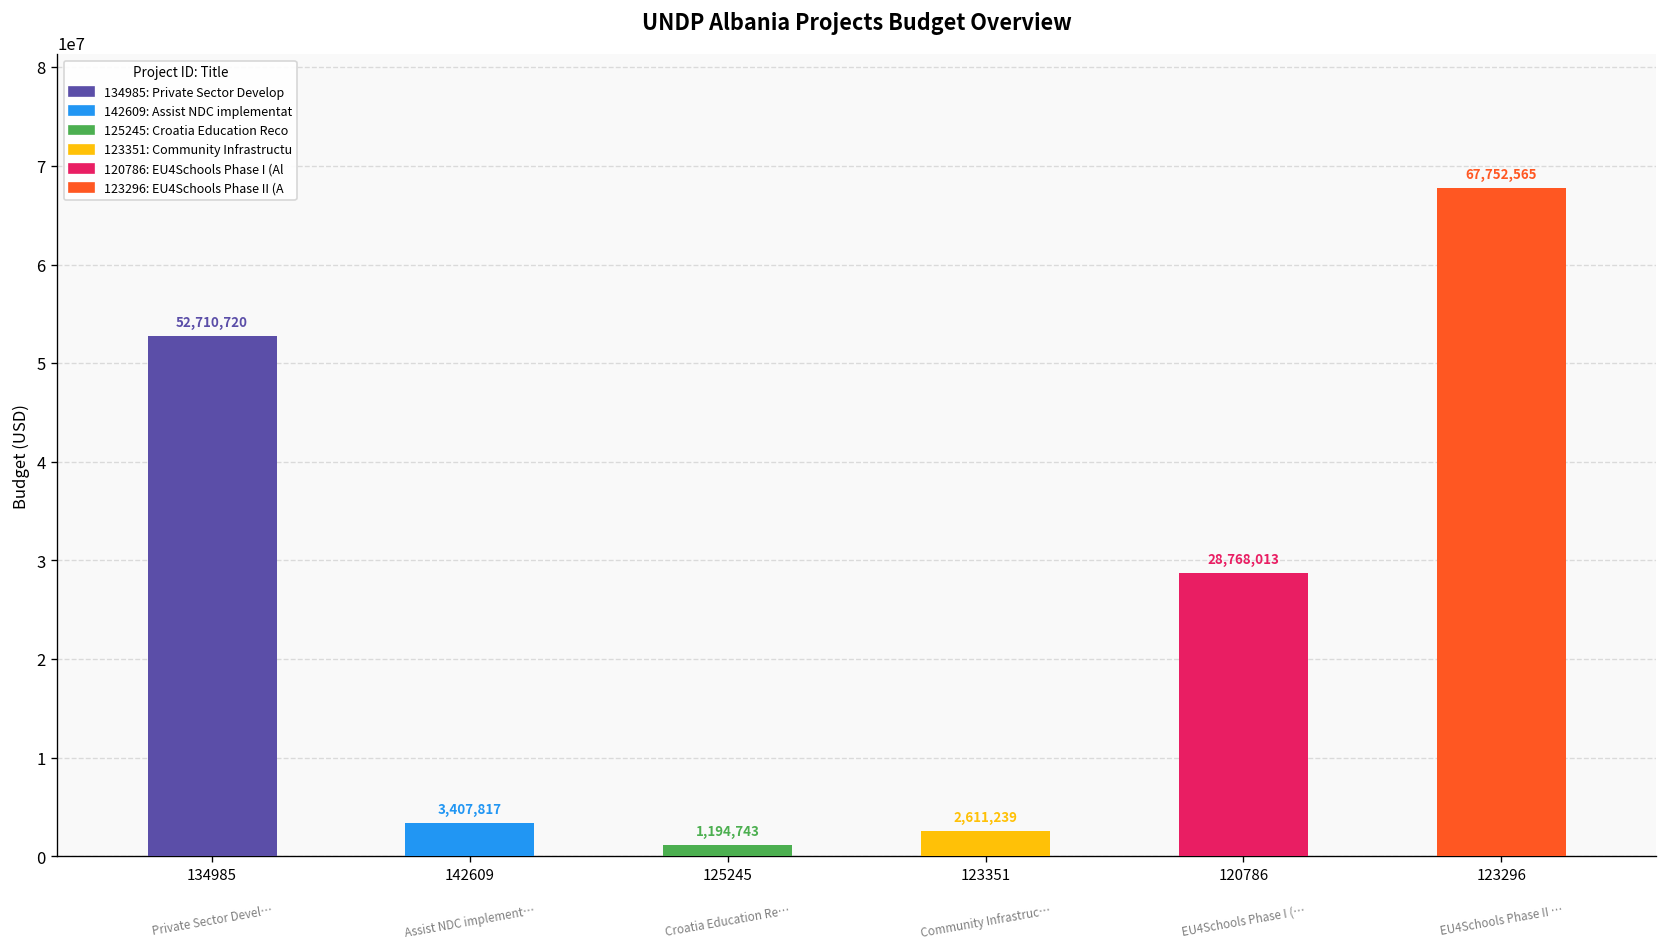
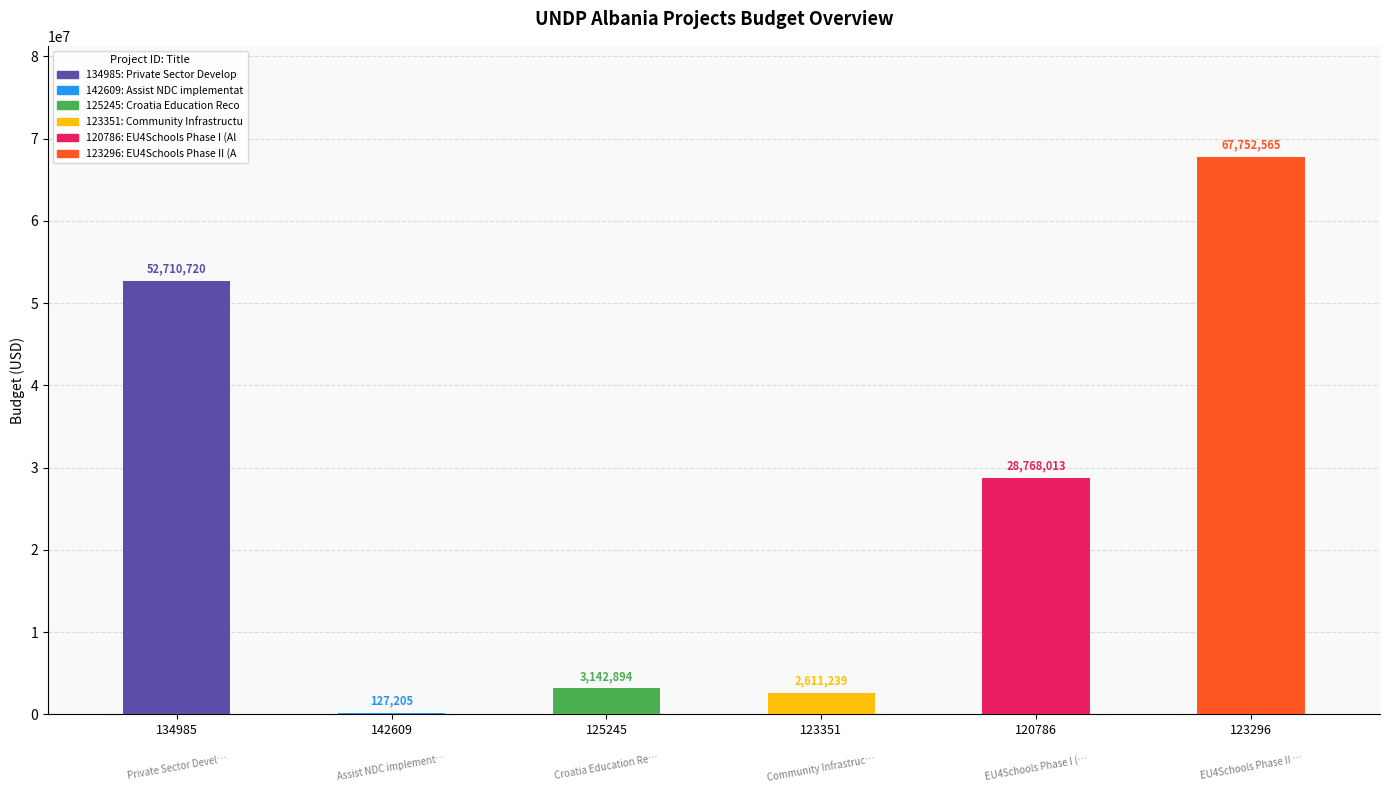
142609: 3,407,817 -> 127,205
125245: 1,194,743 -> 3,142,894
